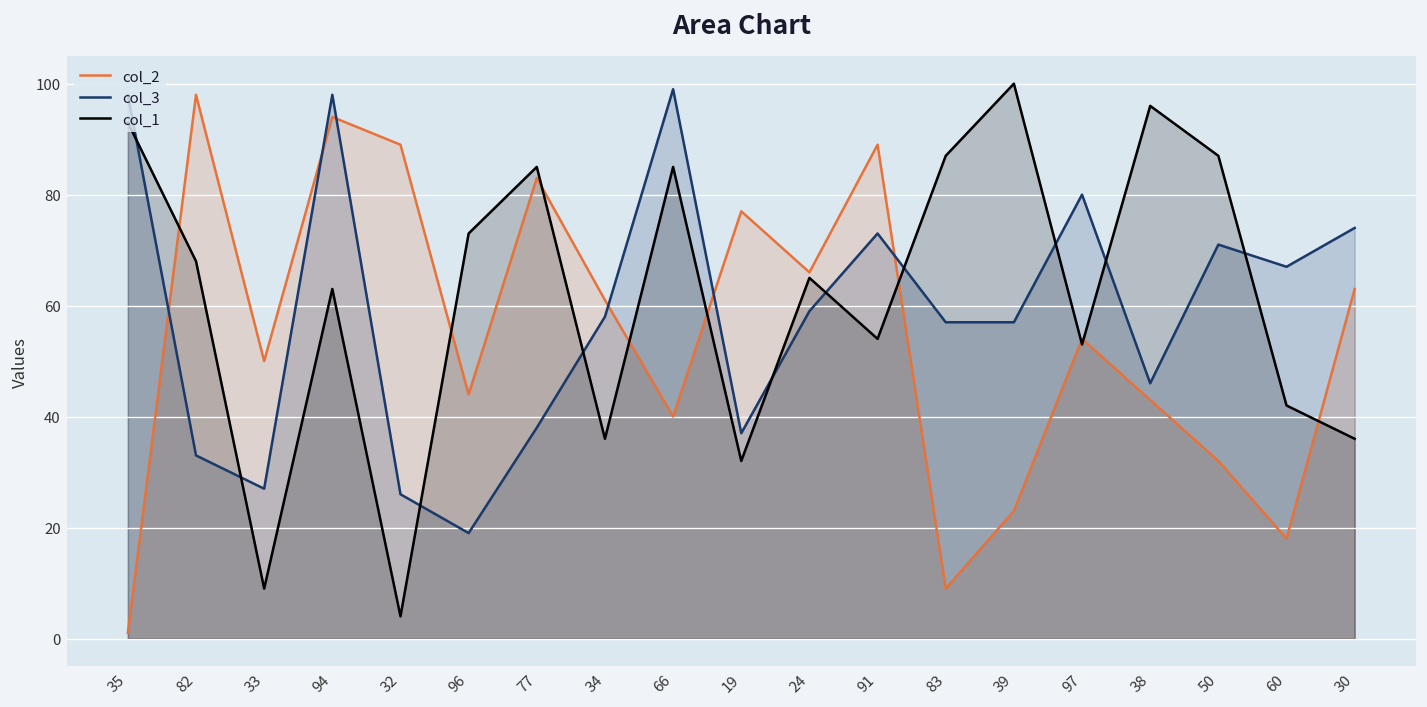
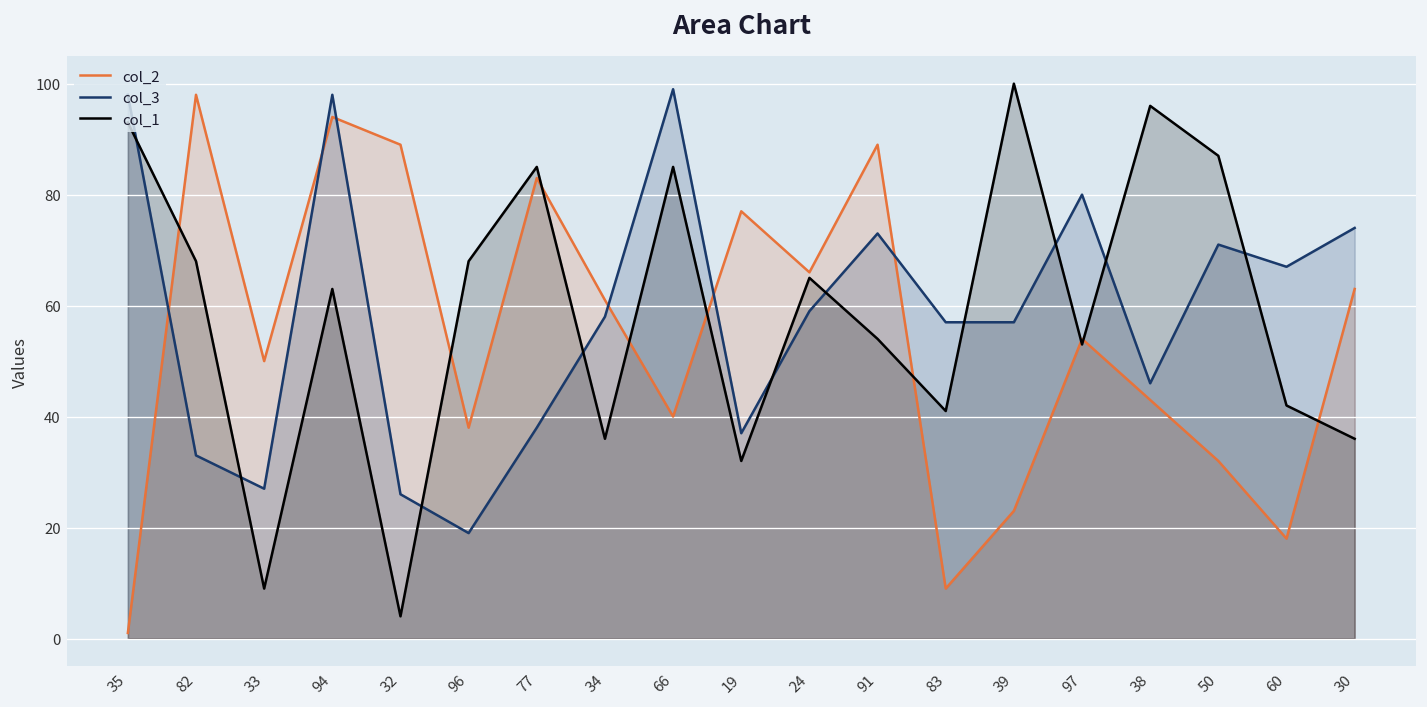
col_2, 96: 44 -> 38
col_1, 96: 73 -> 68
col_1, 83: 87 -> 41
